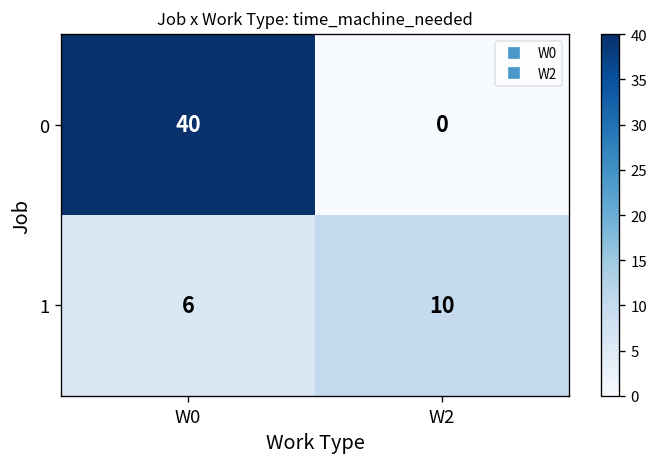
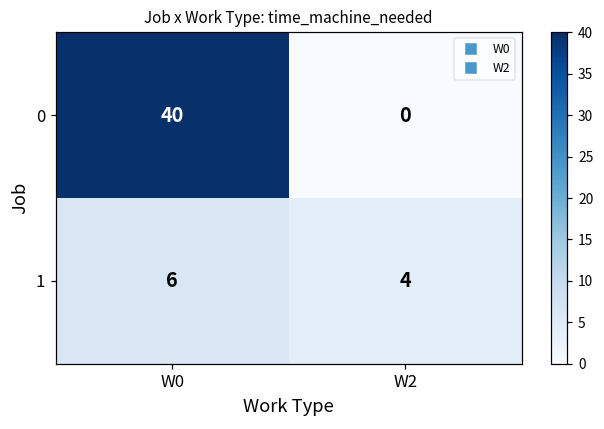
1, W2: 10 -> 4
